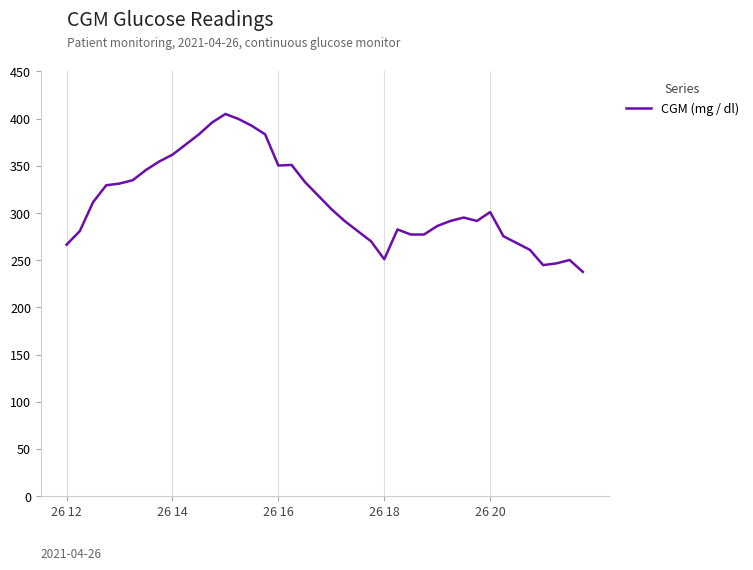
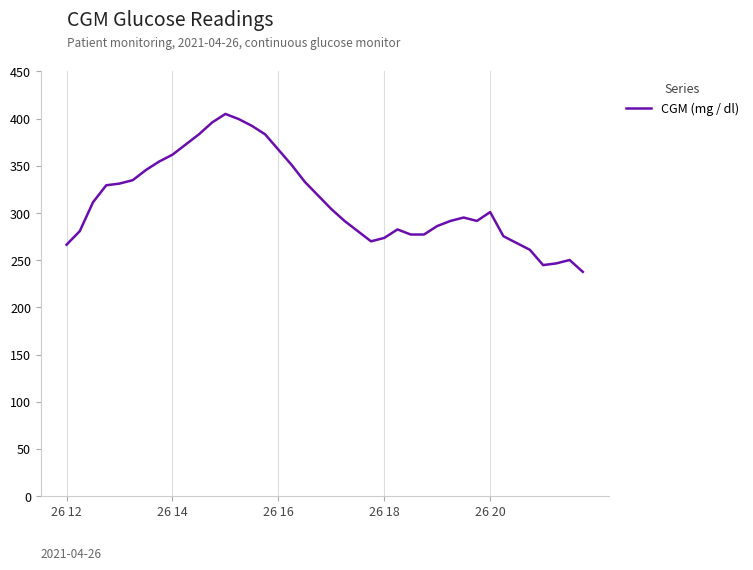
26 16: 350 -> 370
26 18: 250 -> 270
